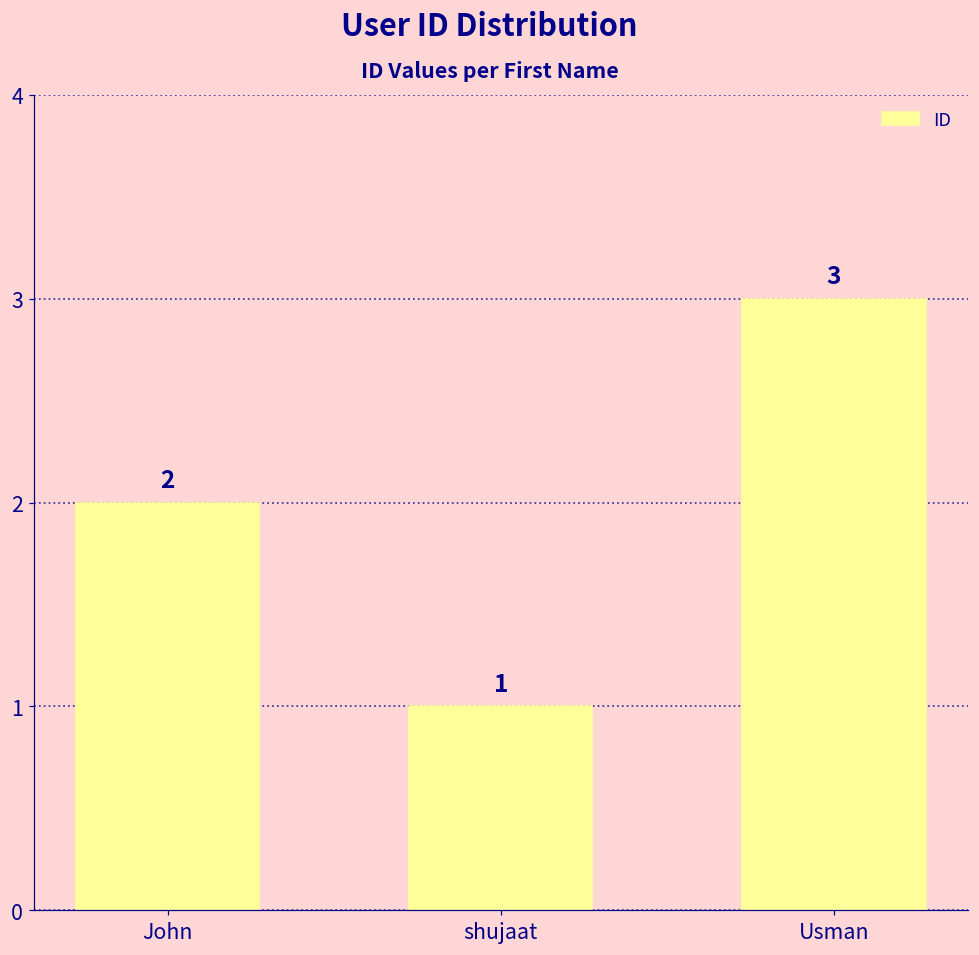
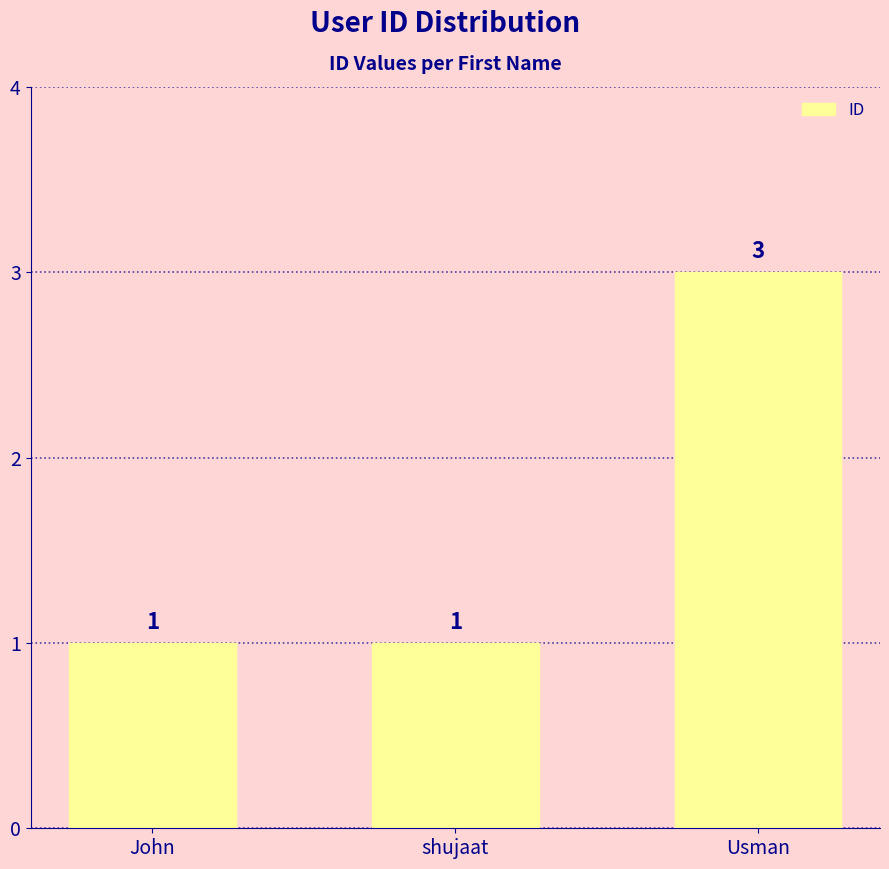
John: 2 -> 1
